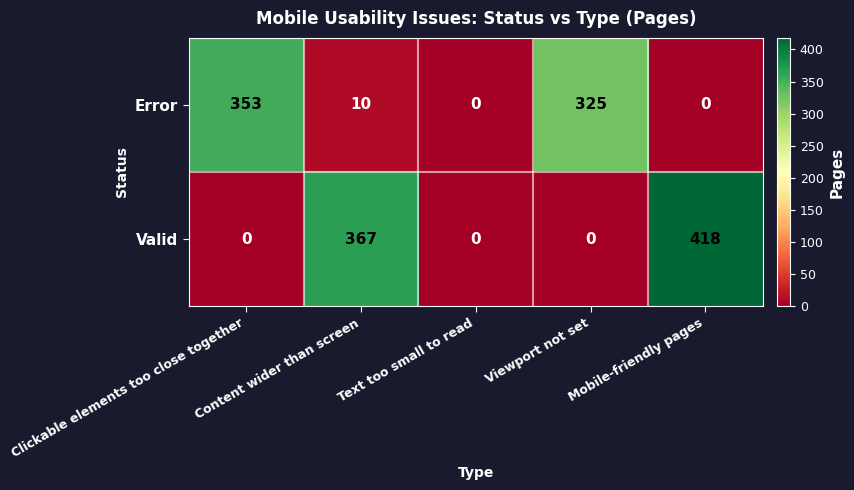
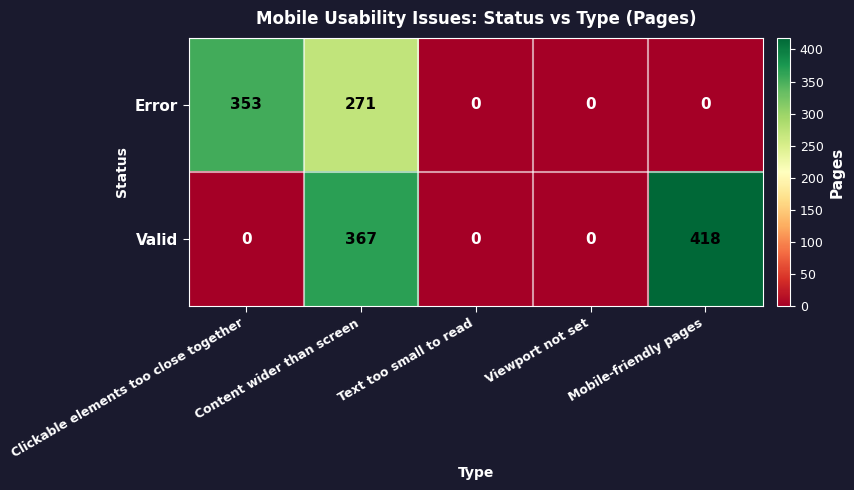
Error, Content wider than screen: 10 -> 271
Error, Viewport not set: 325 -> 0
